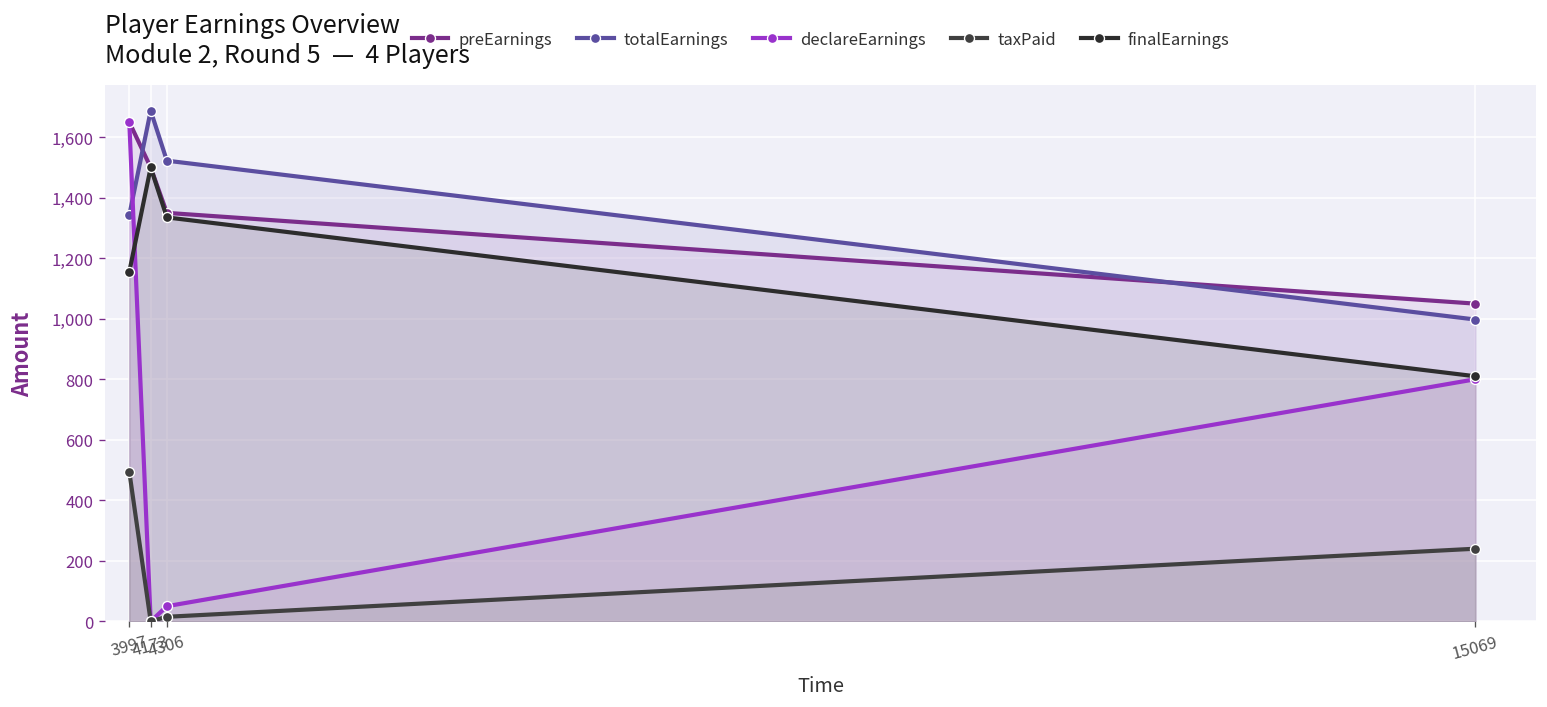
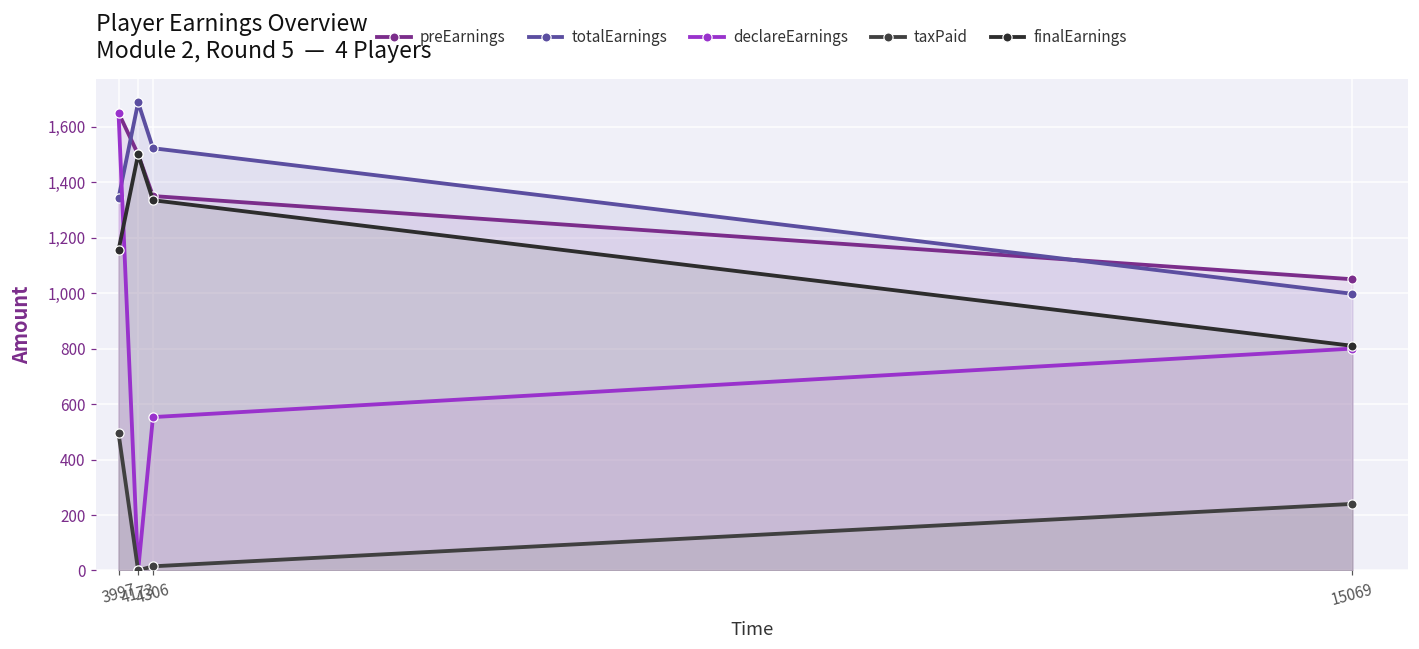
declareEarnings, 4306: 50 -> 550
